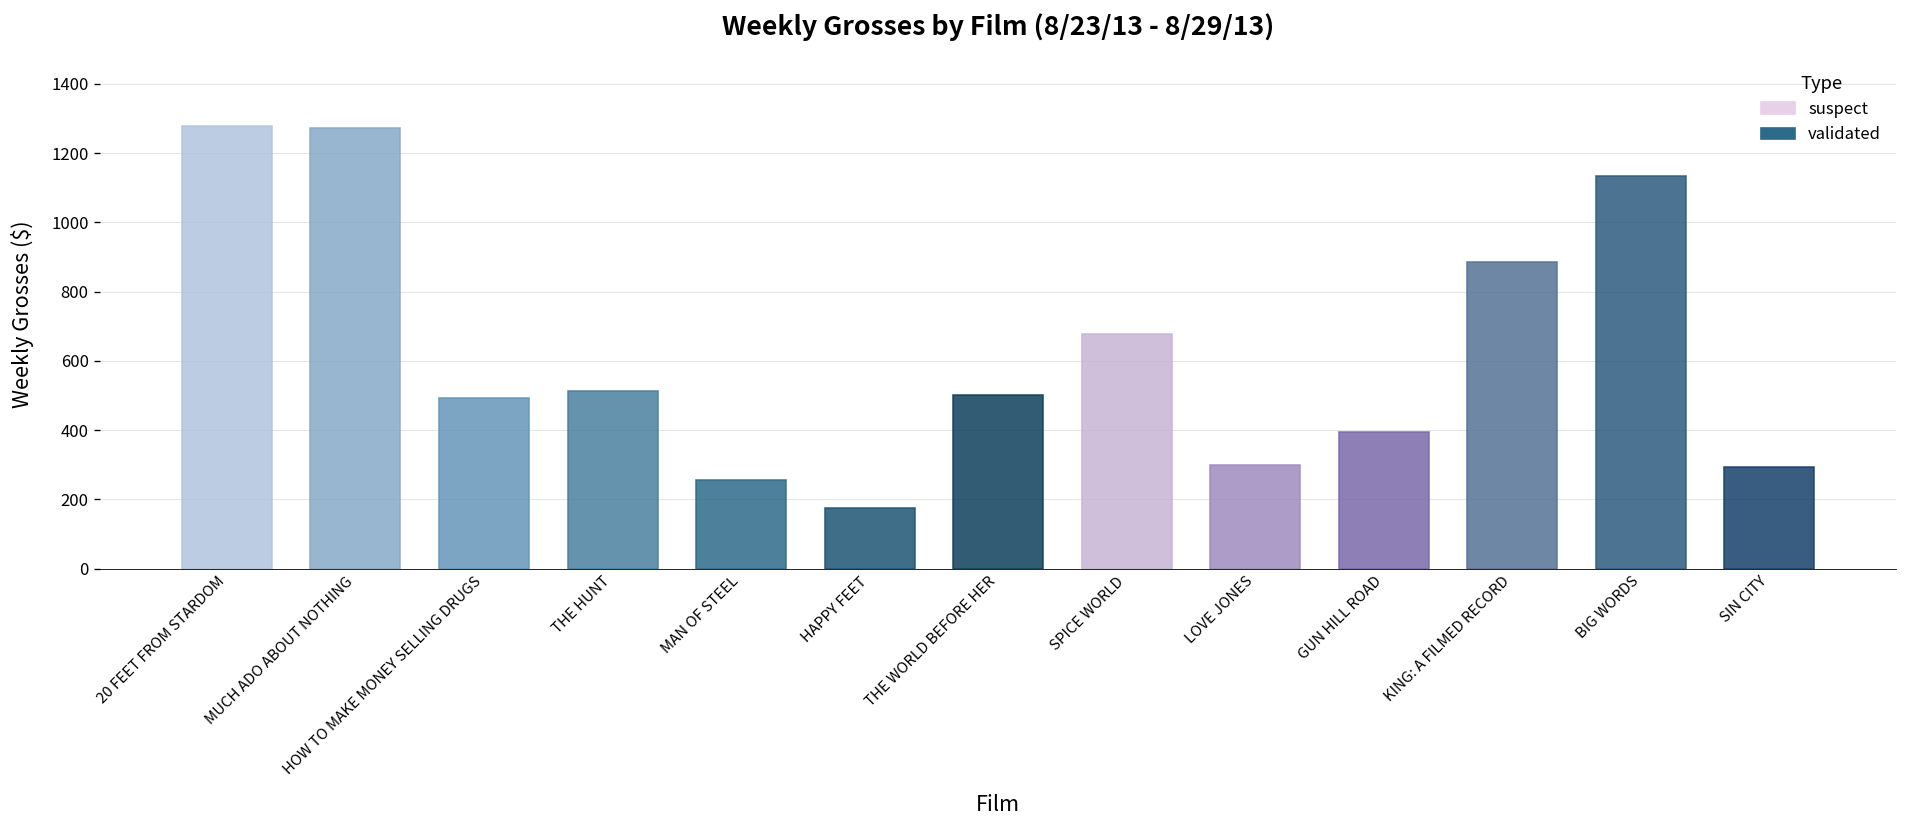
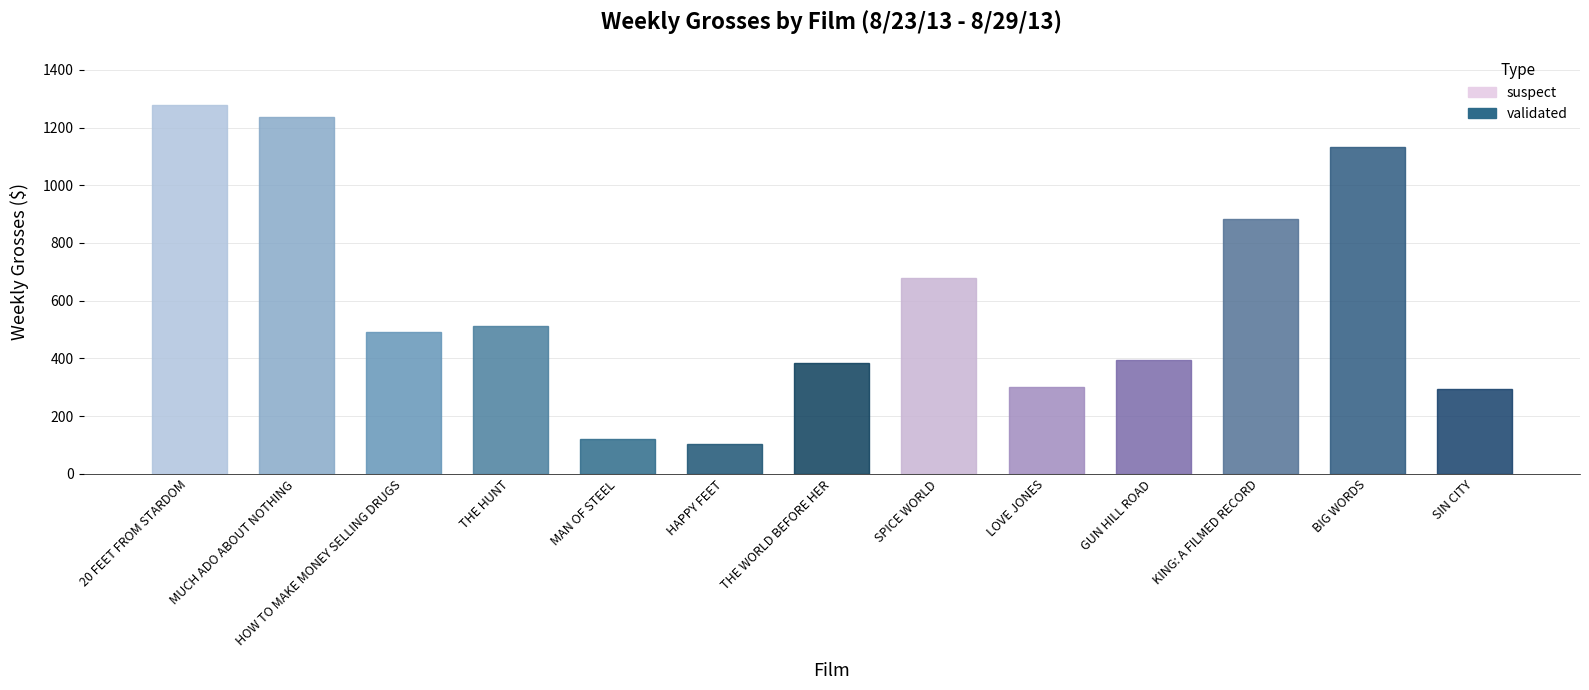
MUCH ADO ABOUT NOTHING: 1270 -> 1240
MAN OF STEEL: 260 -> 120
HAPPY FEET: 170 -> 110
THE WORLD BEFORE HER: 500 -> 380
